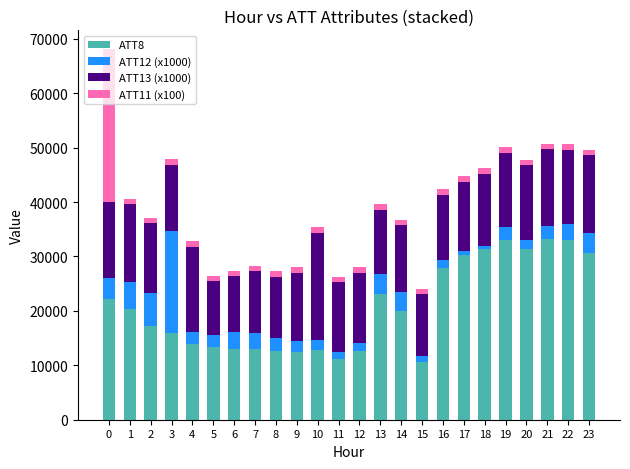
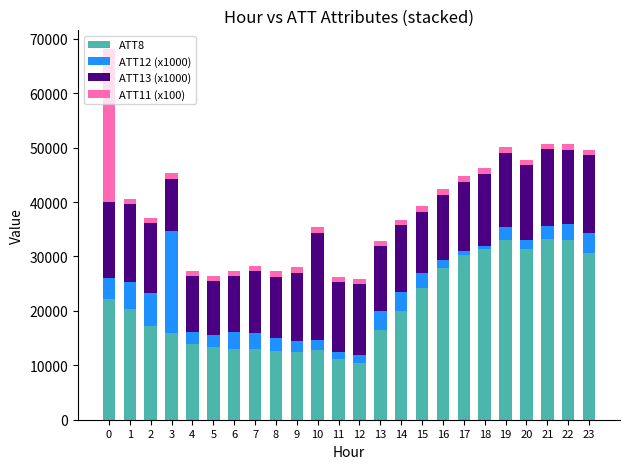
ATT13 (x1000), 3: 12000 -> 10000
ATT13 (x1000), 4: 16000 -> 10000
ATT8, 12: 13000 -> 10000
ATT8, 13: 23000 -> 17000
ATT8, 15: 11000 -> 24000
ATT12 (x1000), 15: 1000 -> 3000
